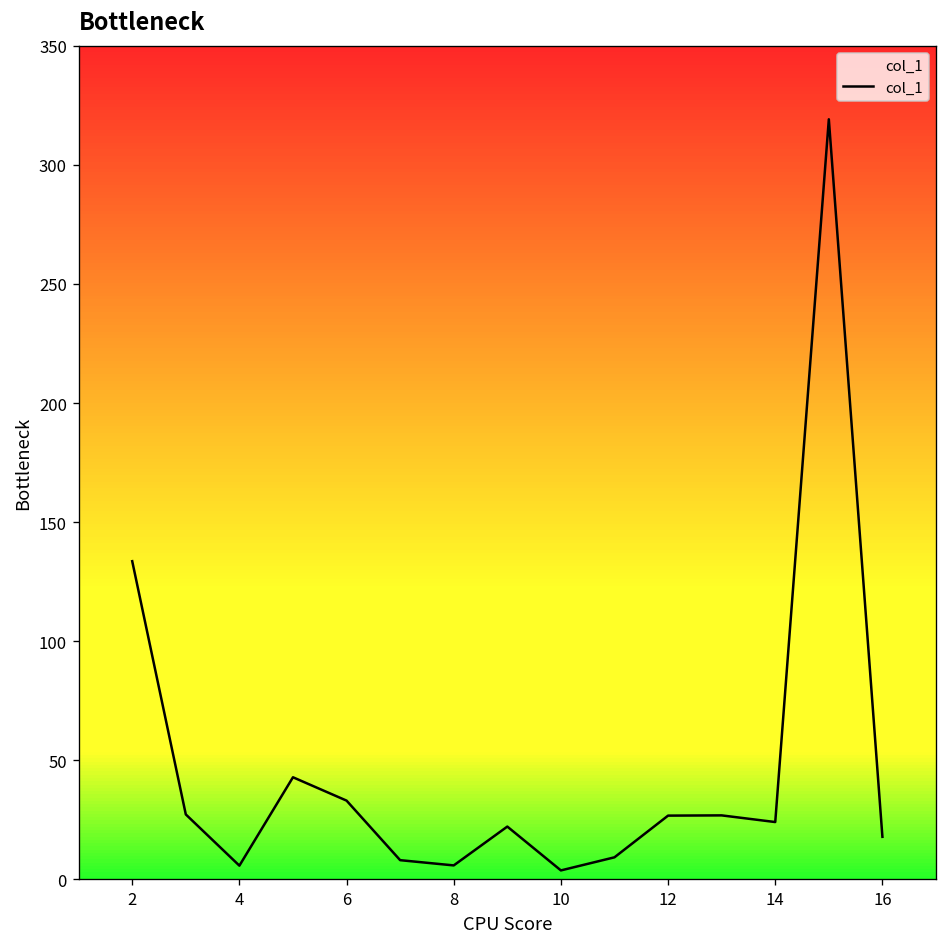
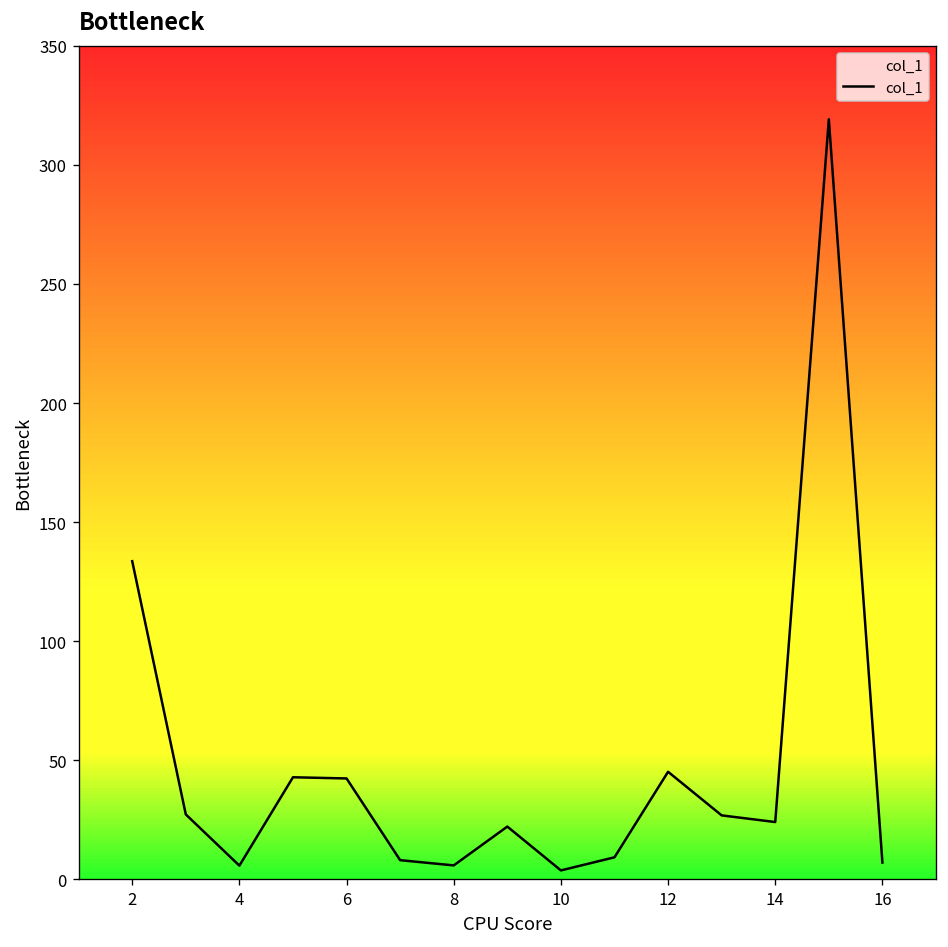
6: 33 -> 42
12: 27 -> 45
16: 18 -> 7
